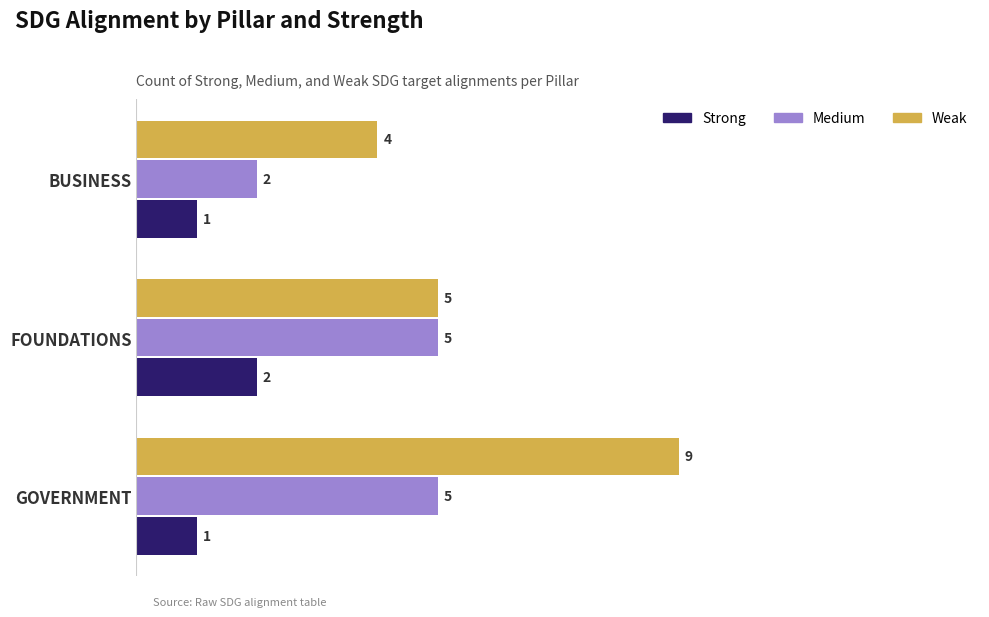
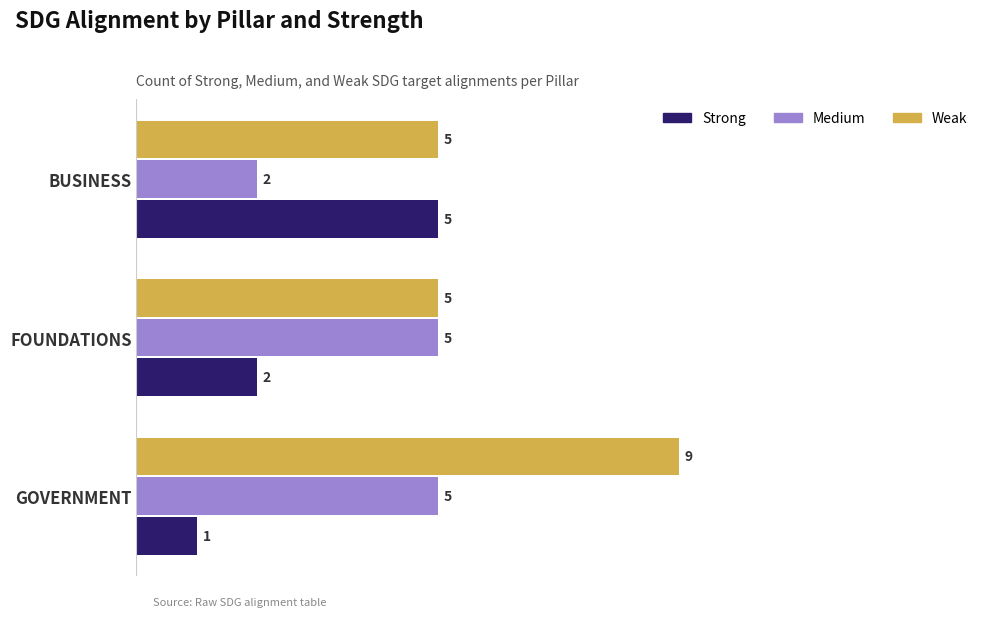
Weak, BUSINESS: 4 -> 5
Strong, BUSINESS: 1 -> 5
